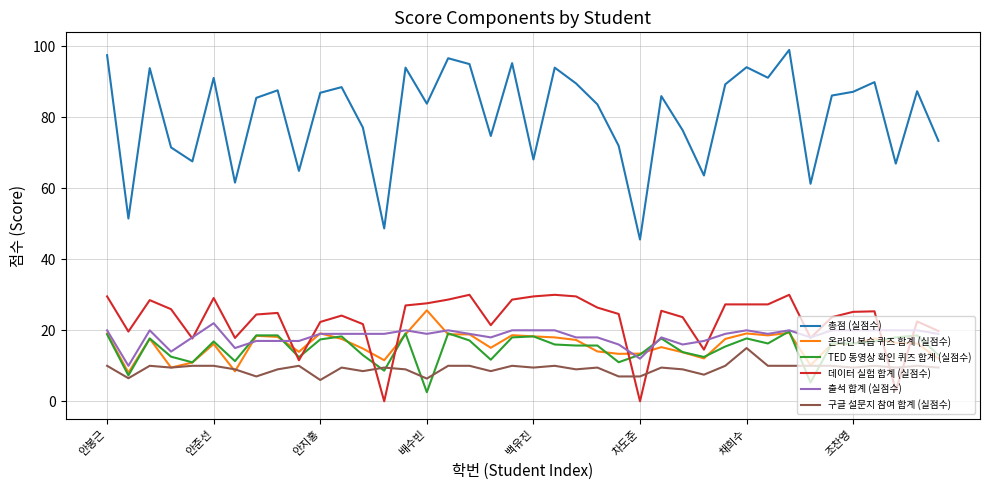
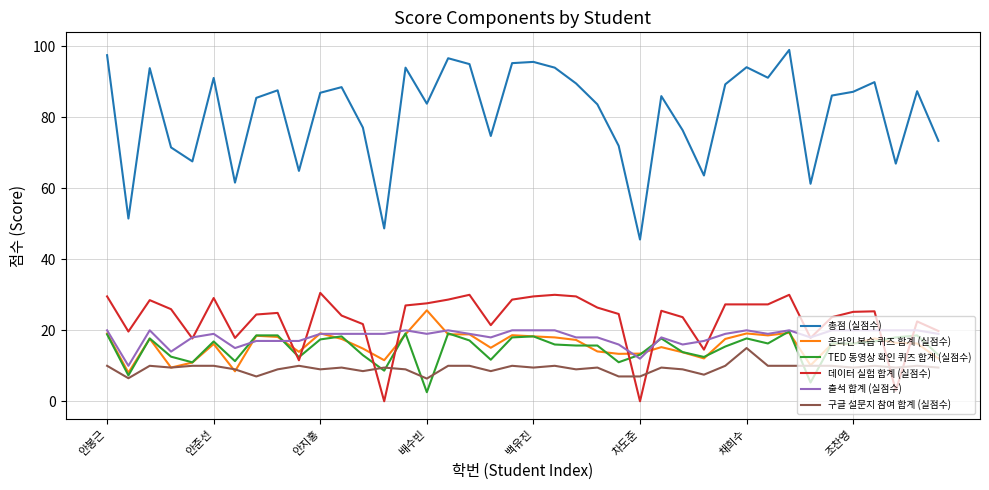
출석 합계 (실점수), 안준선: 22 -> 19
데이터 실험 합계 (실점수), 안지홍: 22 -> 31
구글 설문지 참여 합계 (실점수), 안지홍: 6 -> 9
총점 (실점수), 백유진: 68 -> 96
